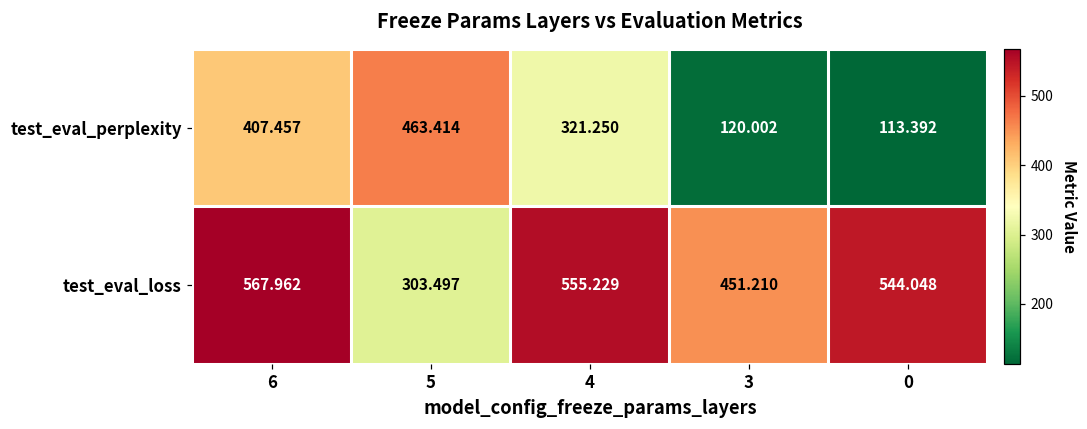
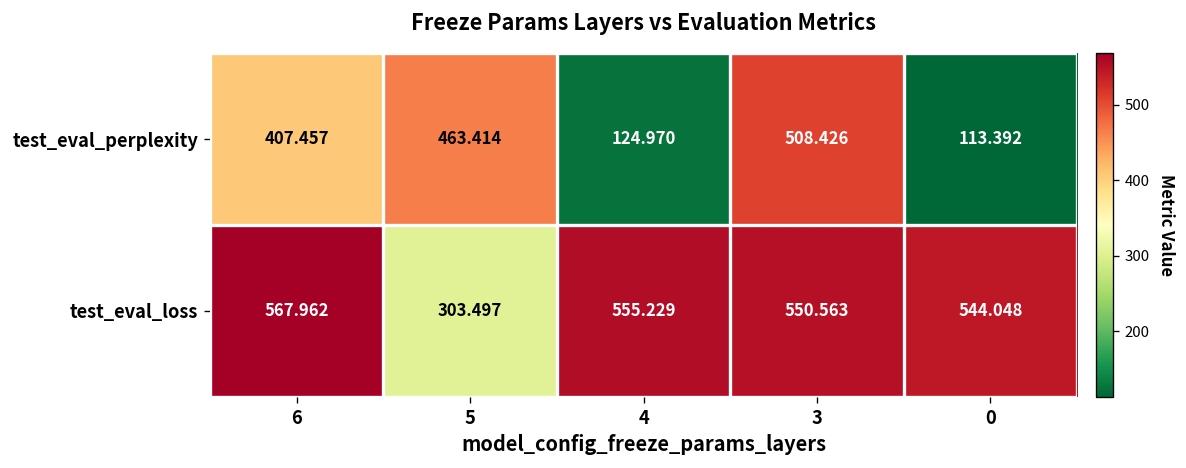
test_eval_perplexity, 4: 321.250 -> 124.970
test_eval_perplexity, 3: 120.002 -> 508.426
test_eval_loss, 3: 451.210 -> 550.563
